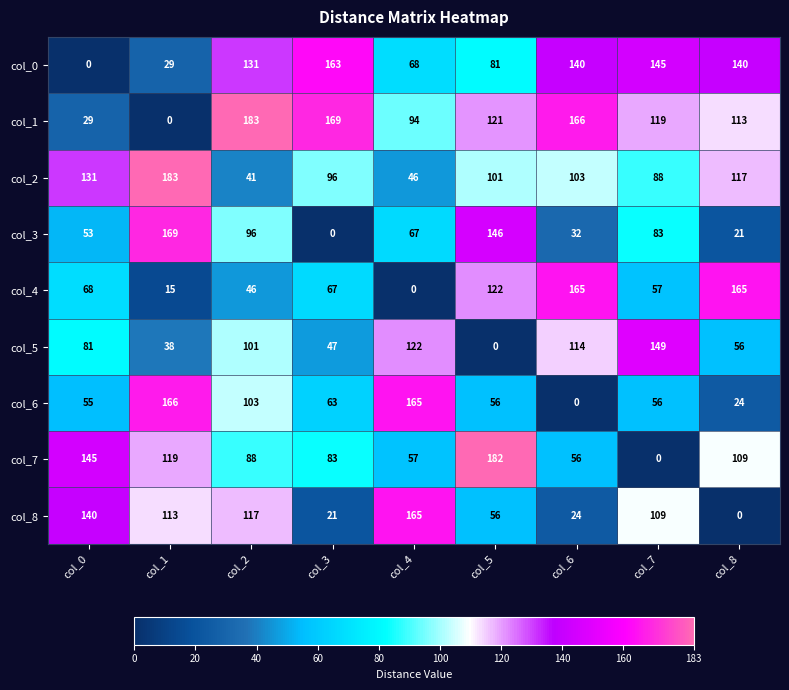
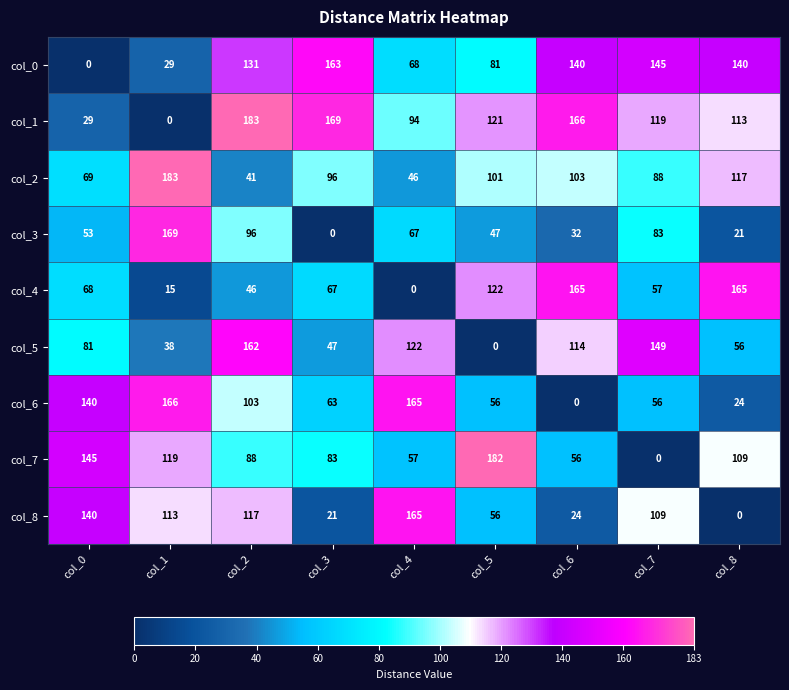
col_2, col_0: 131 -> 69
col_3, col_5: 146 -> 47
col_5, col_2: 101 -> 162
col_6, col_0: 55 -> 140
